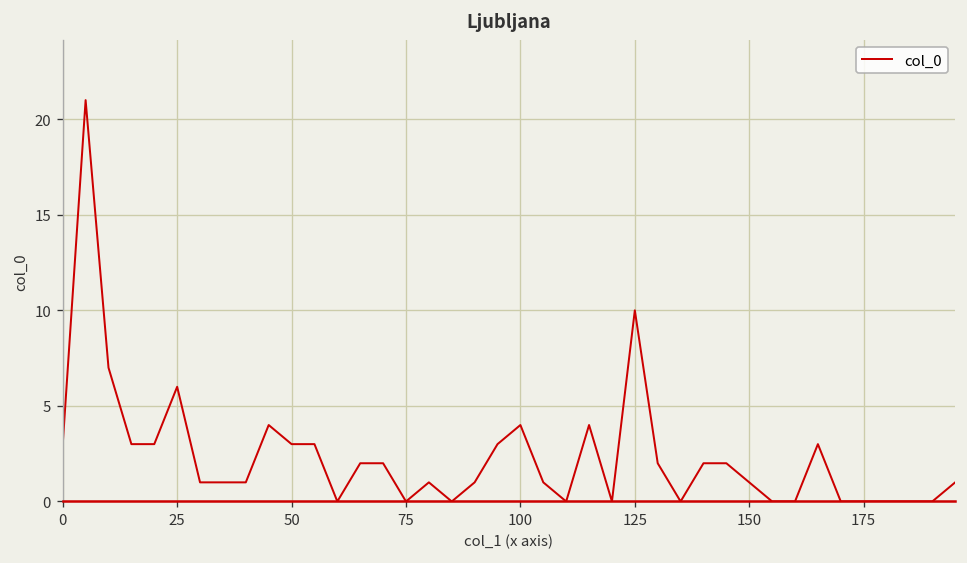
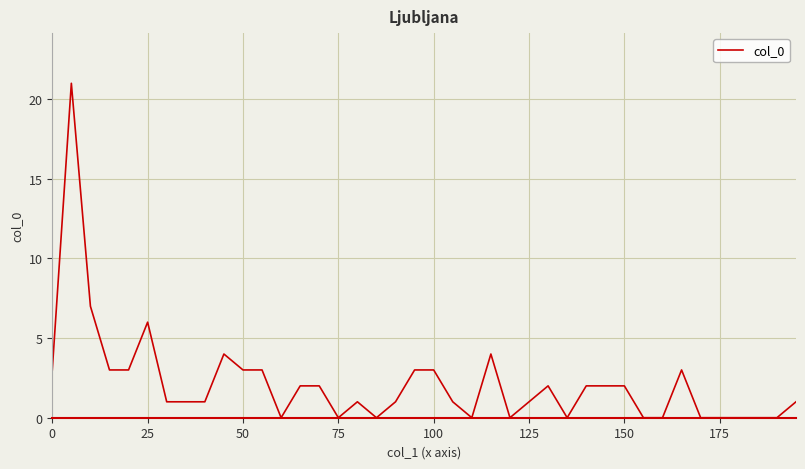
100: 4 -> 3
125: 10 -> 1
150: 1 -> 2
